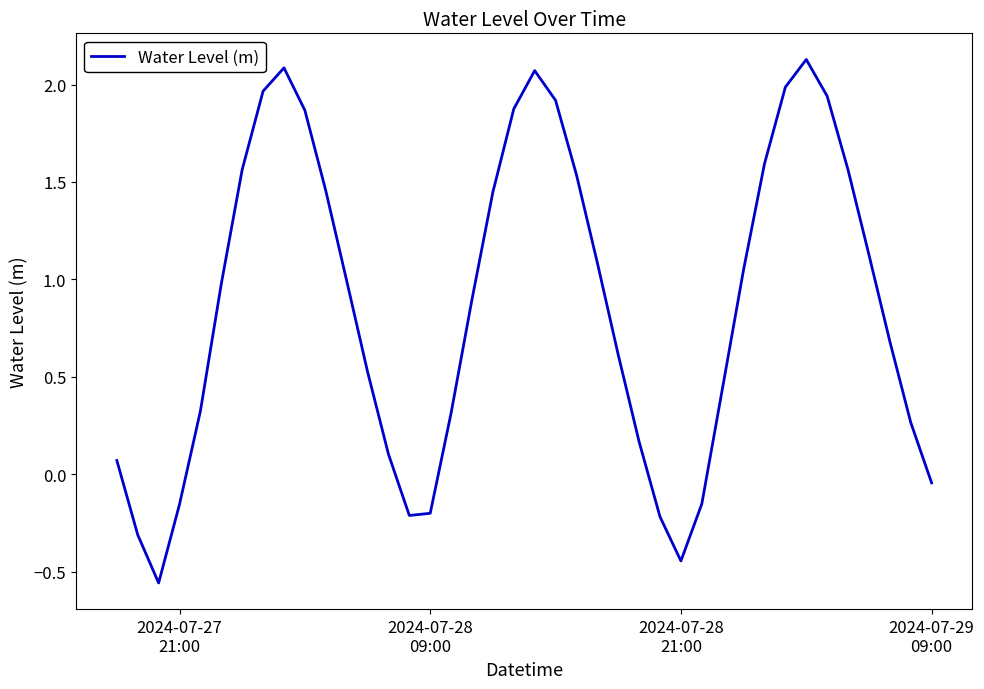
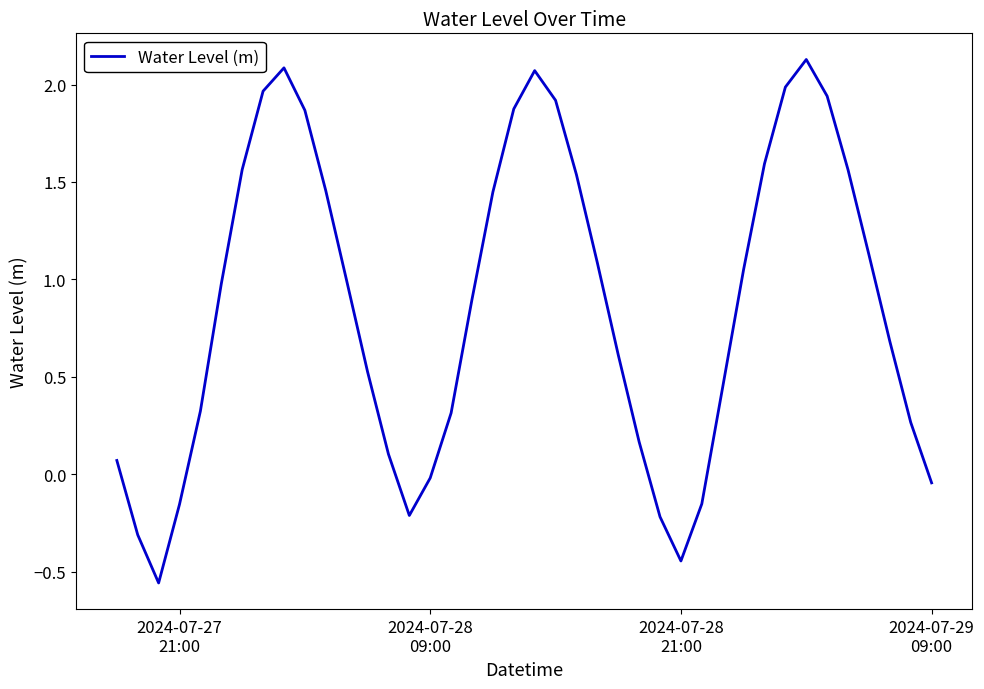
2024-07-28 09:00: -0.20 -> -0.02
